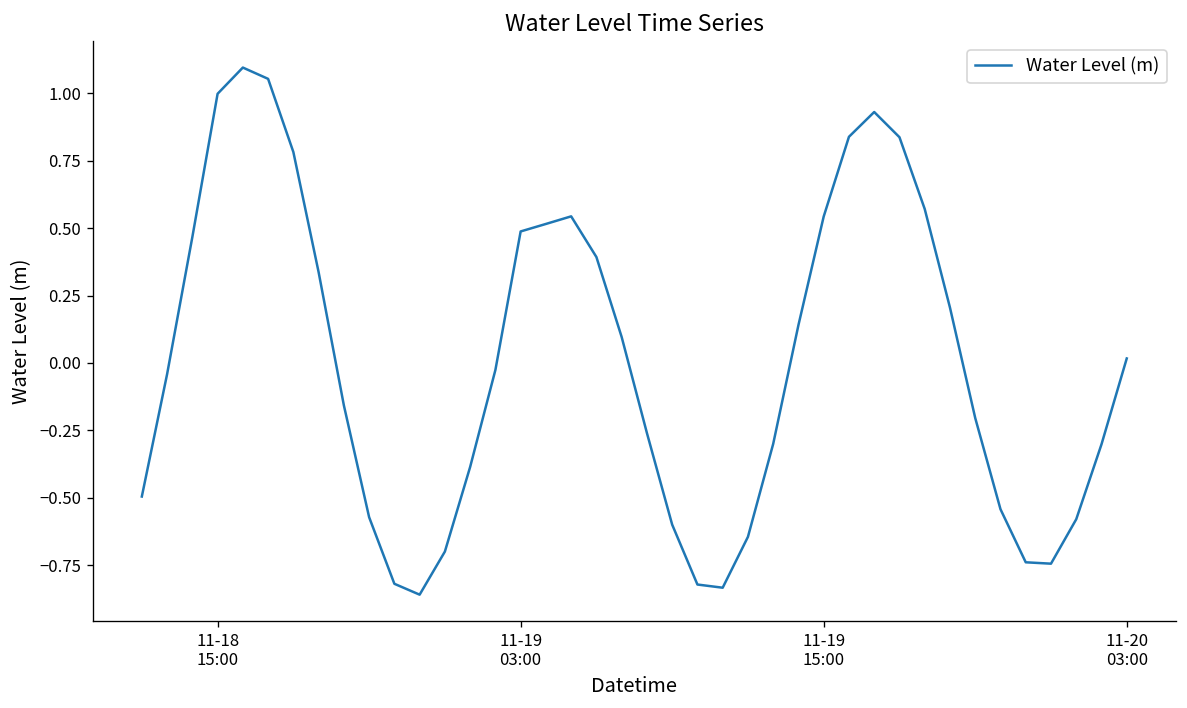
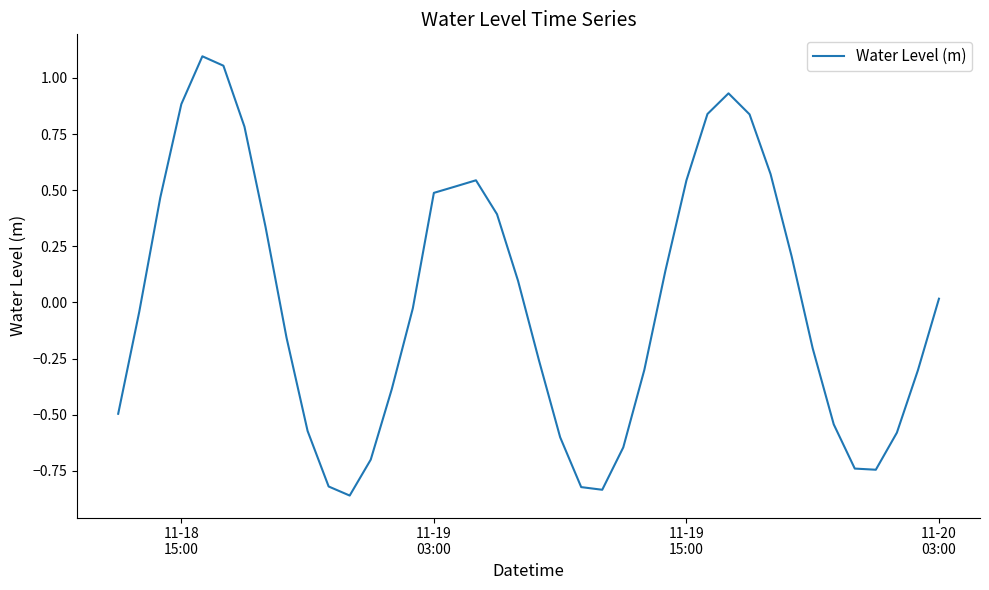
11-18 15:00: 1.00 -> 0.88
